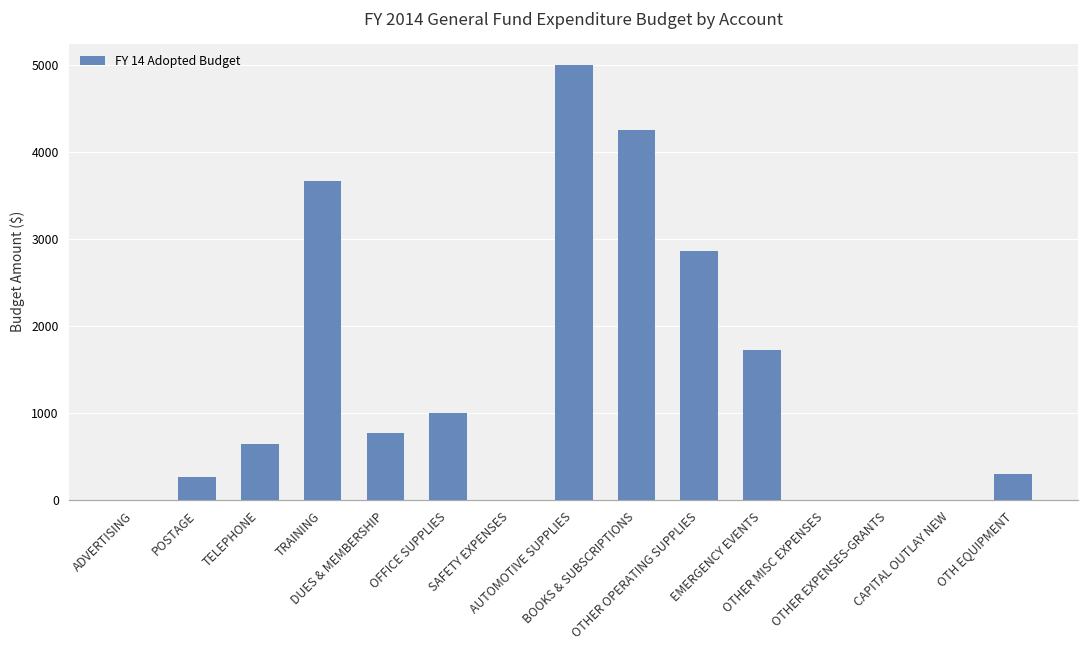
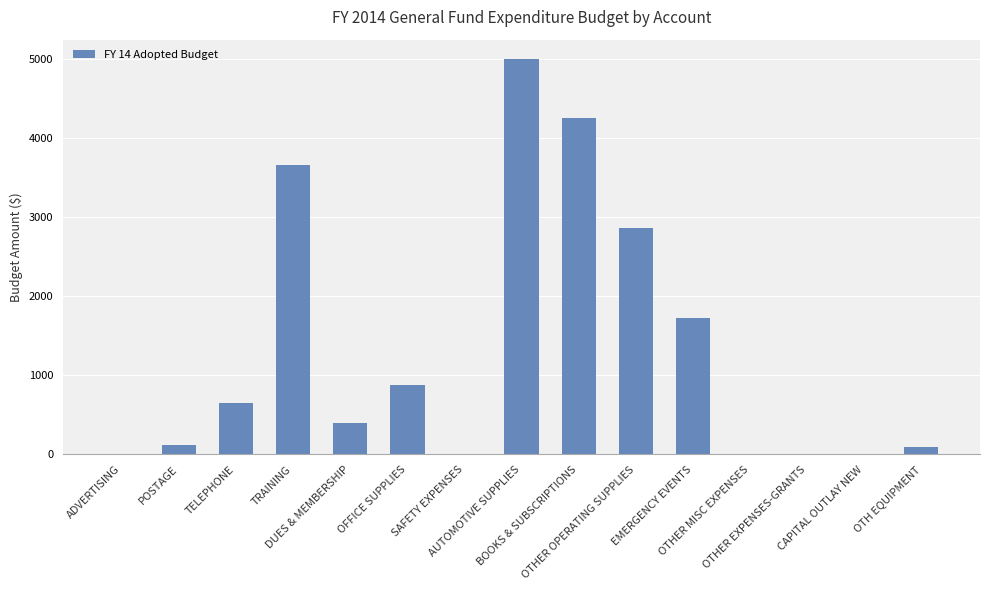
POSTAGE: 300 -> 100
DUES & MEMBERSHIP: 800 -> 400
OFFICE SUPPLIES: 1000 -> 900
OTH EQUIPMENT: 300 -> 100
